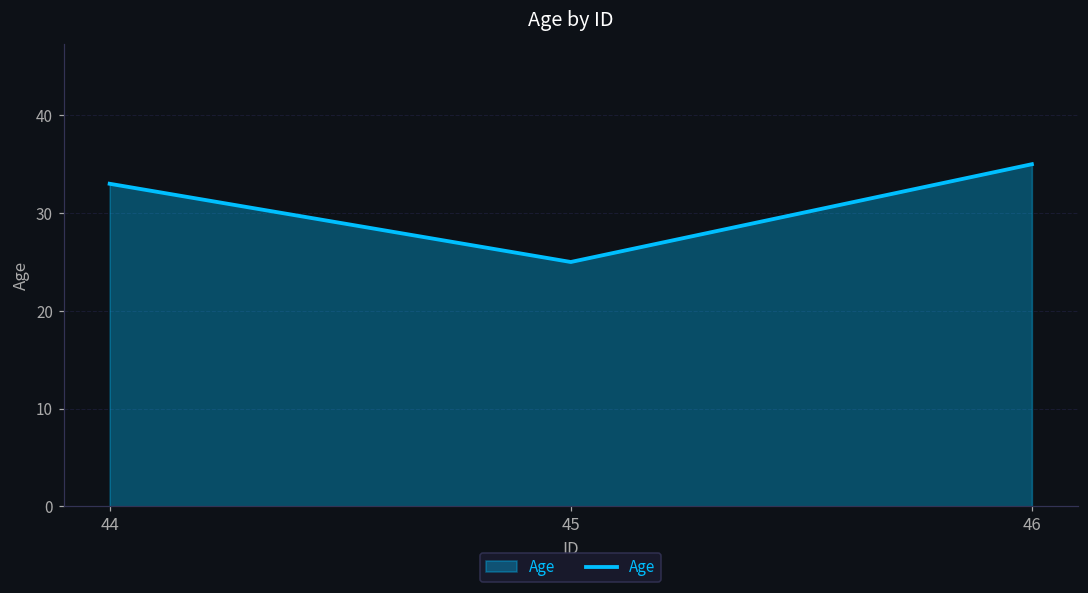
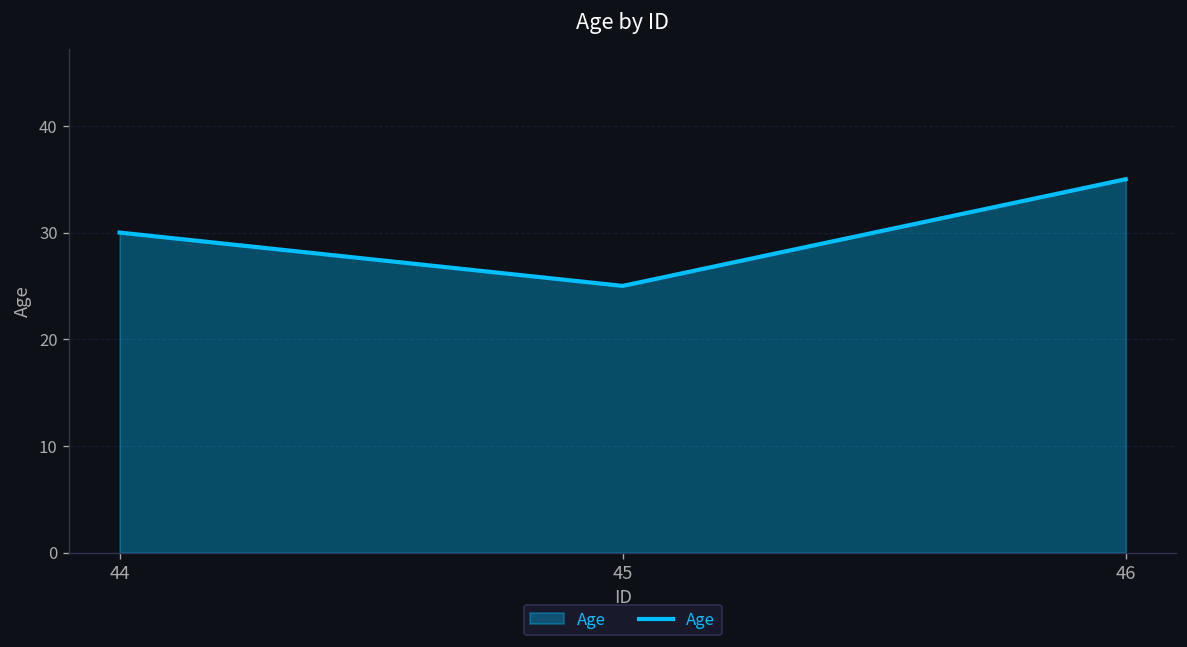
44: 33 -> 30
